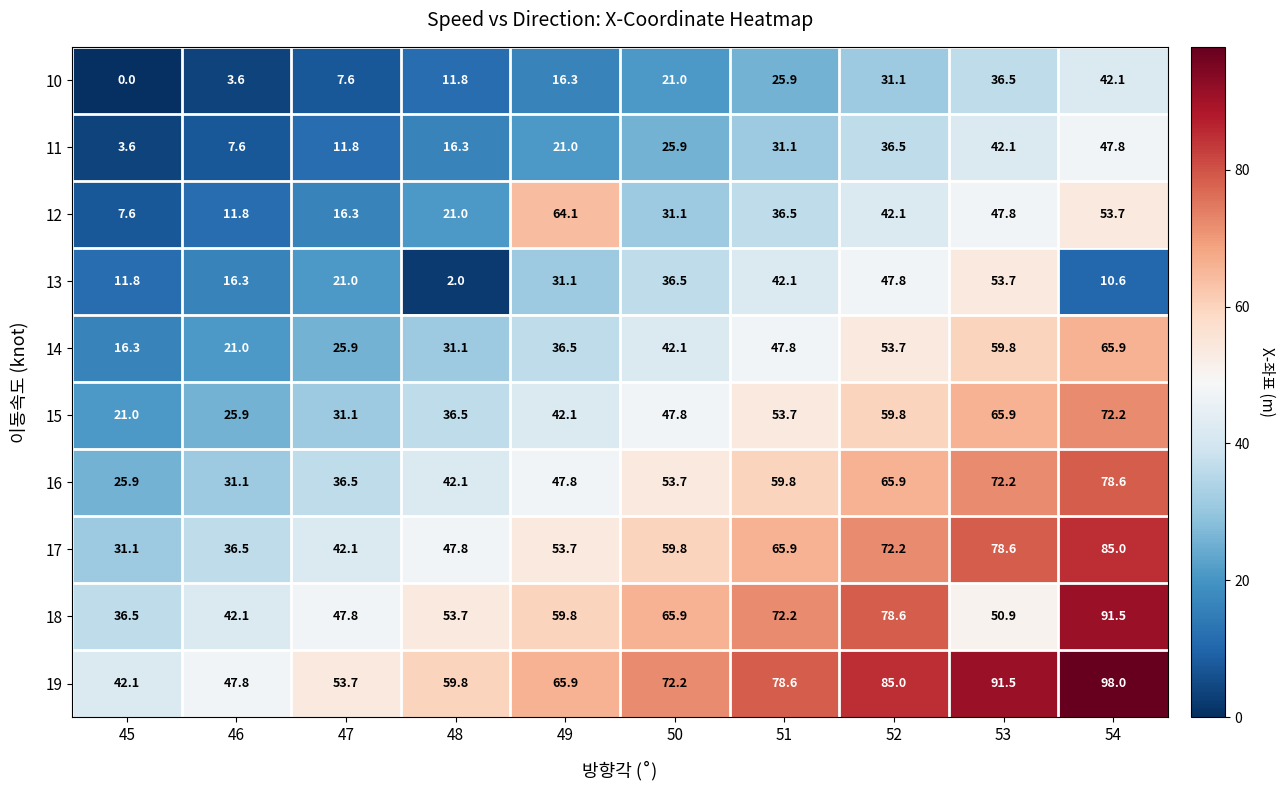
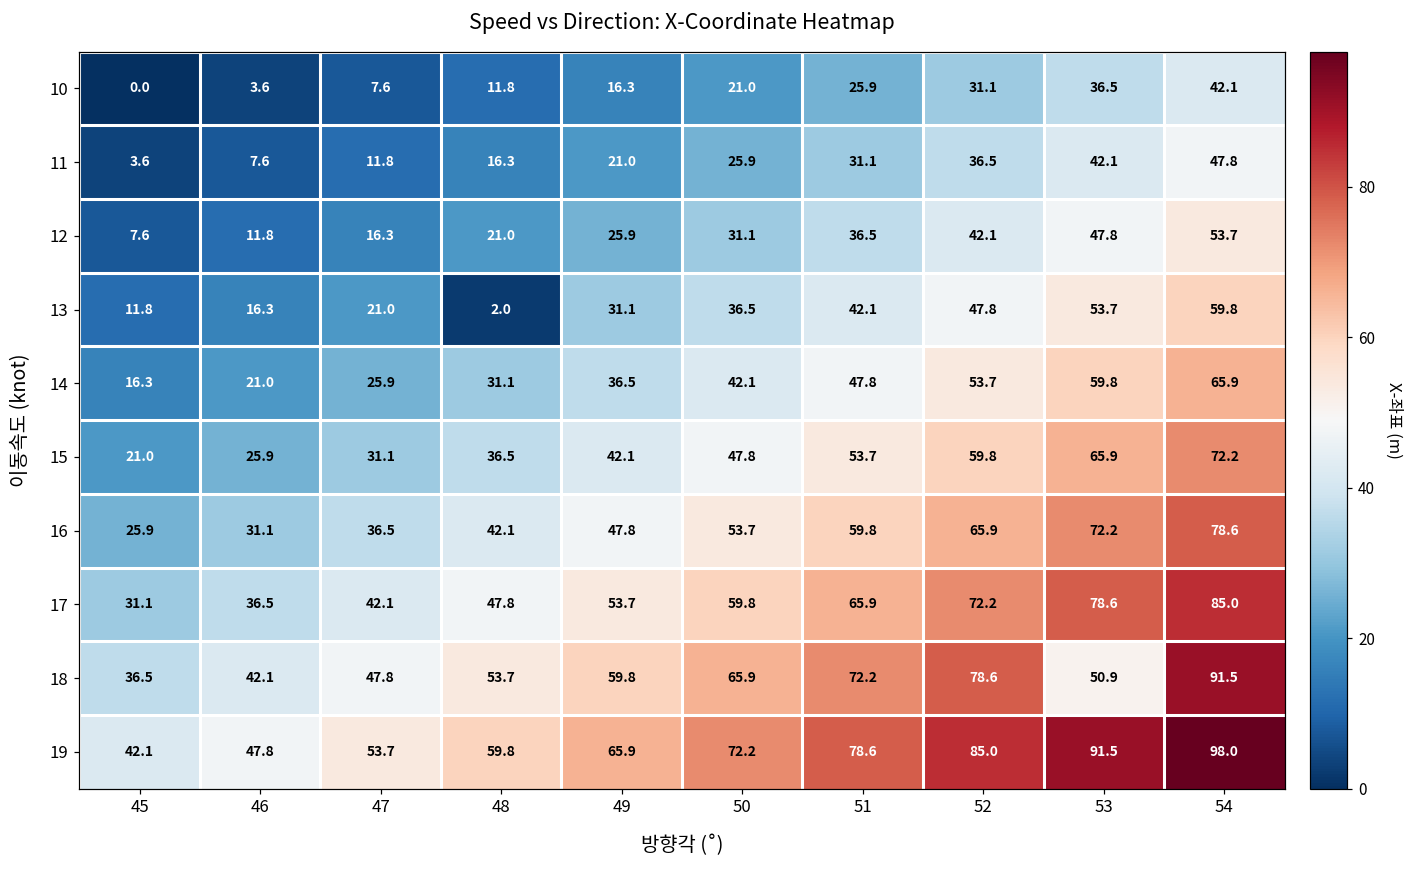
12, 49: 64.1 -> 25.9
13, 54: 10.6 -> 59.8
